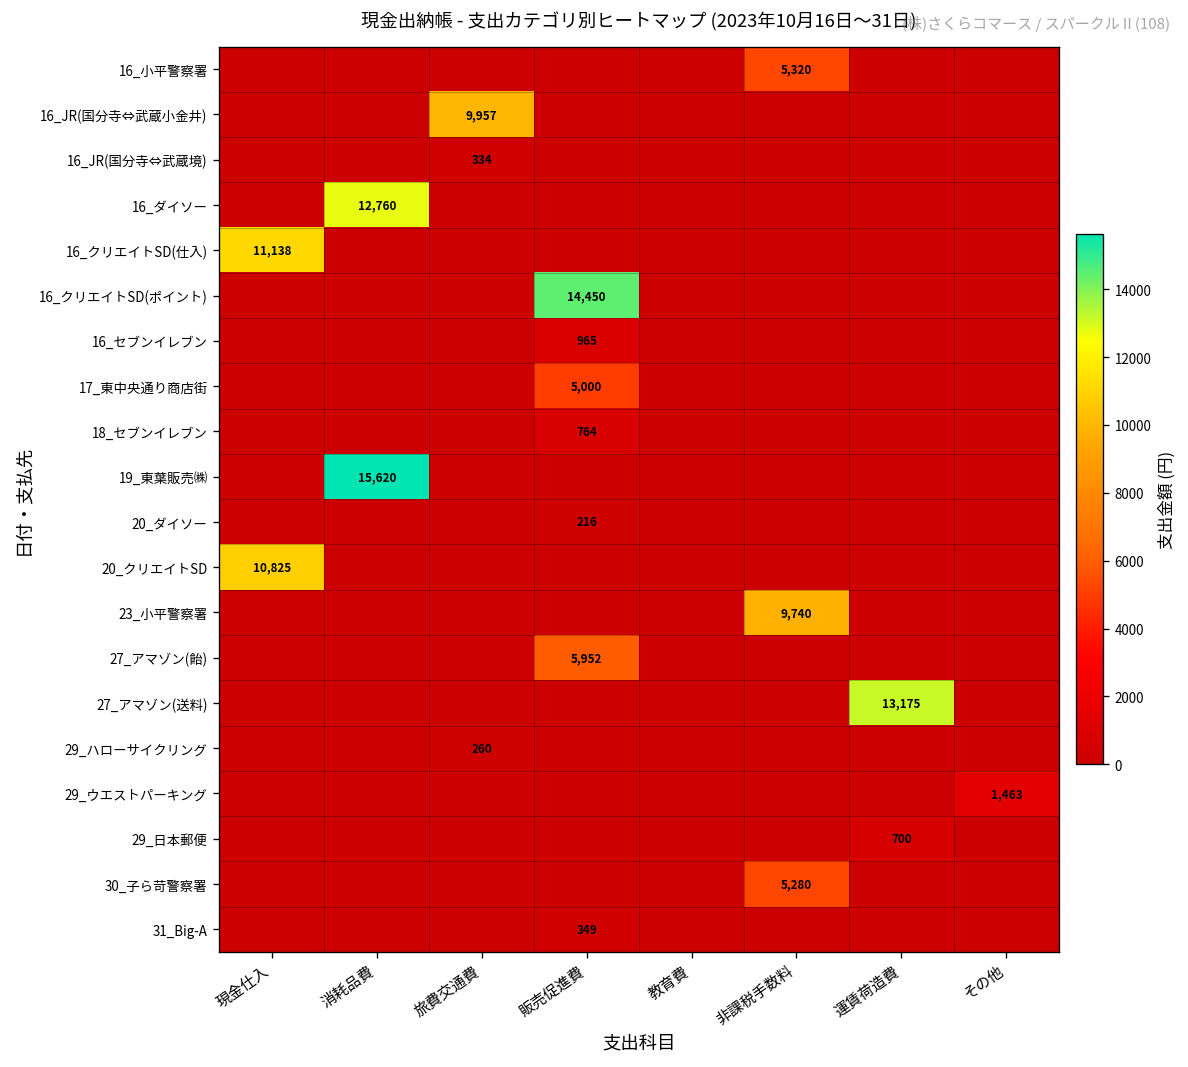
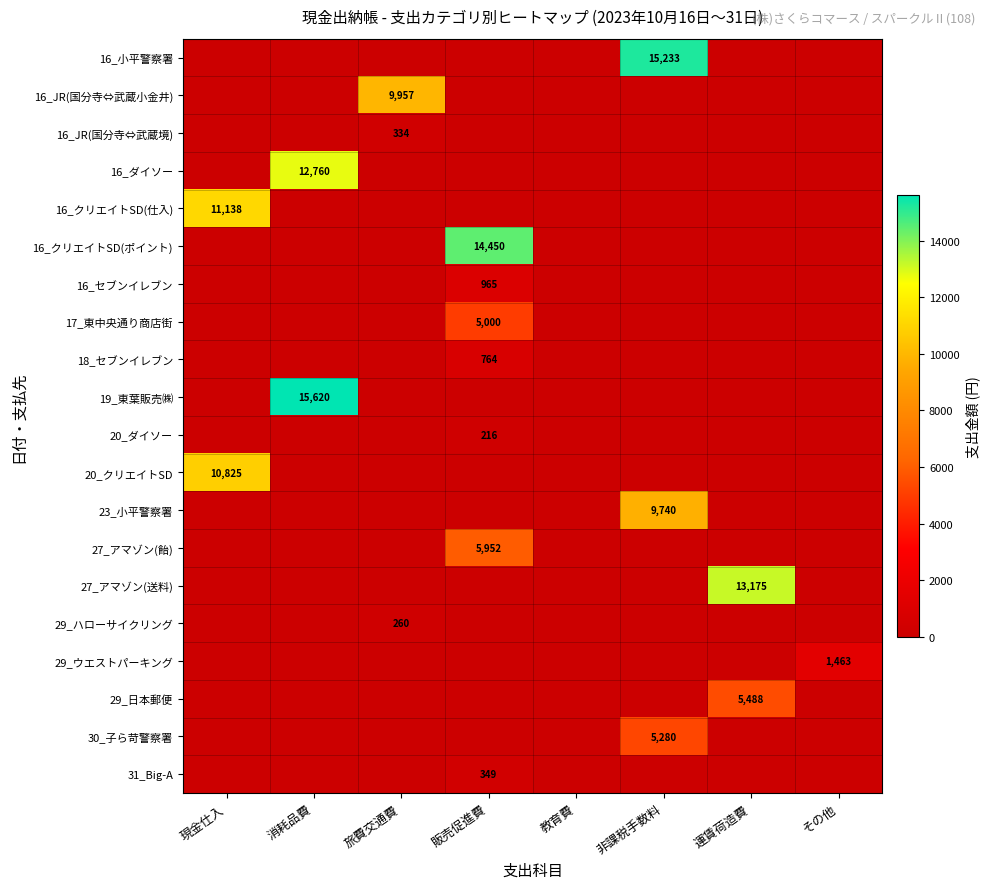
16_小平警察署, 非課税手数料: 5,320 -> 15,233
29_日本郵便, 運賃荷造費: 700 -> 5,488
